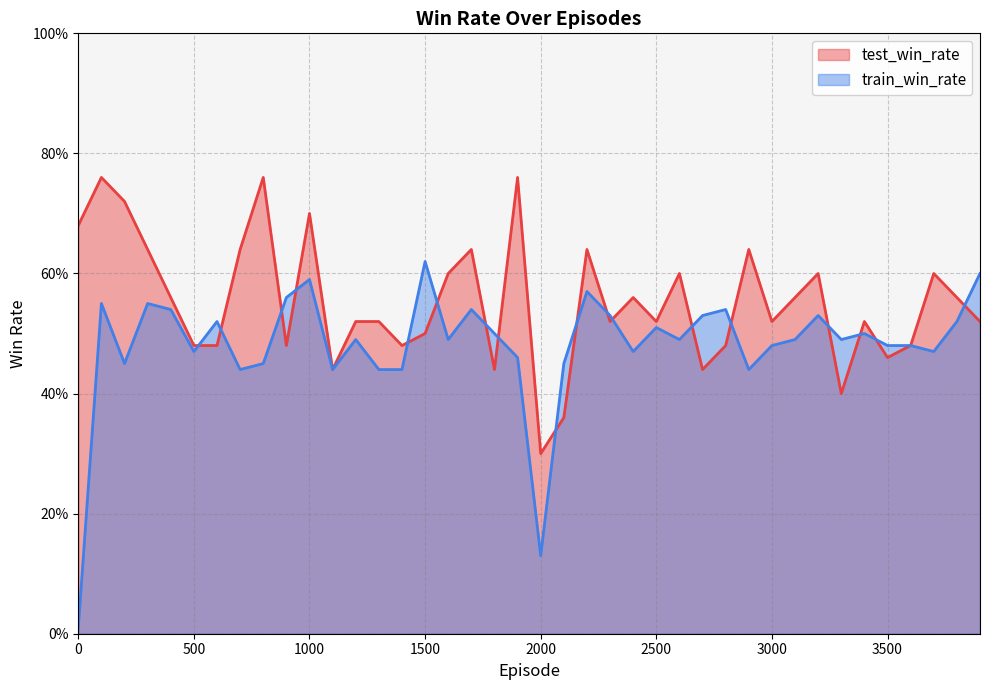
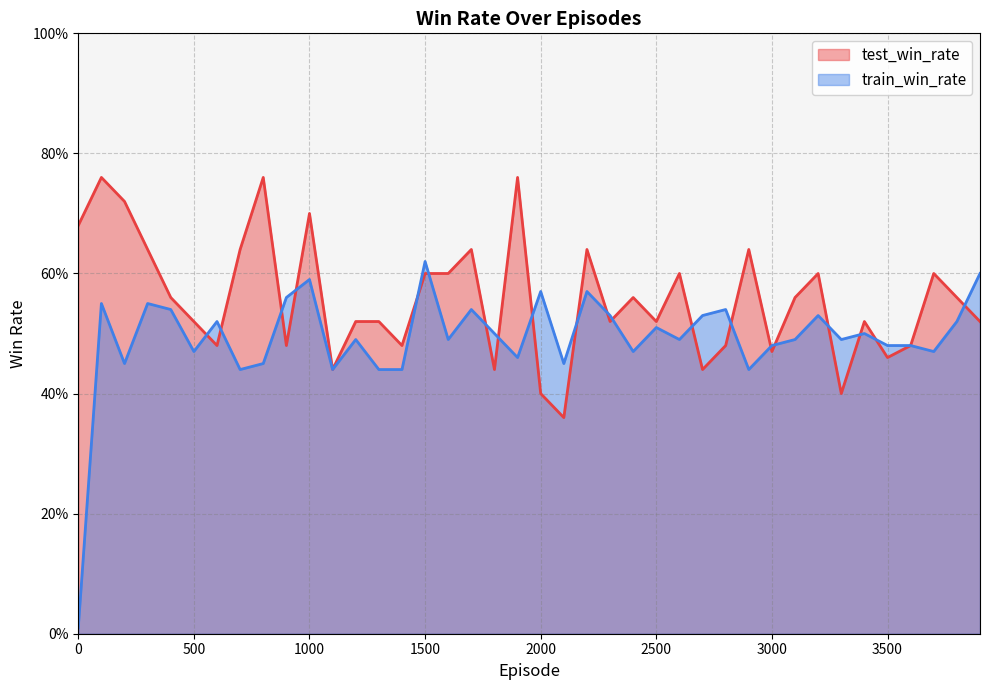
test_win_rate, 500: 48% -> 52%
test_win_rate, 1500: 50% -> 60%
test_win_rate, 2000: 30% -> 40%
train_win_rate, 2000: 13% -> 57%
test_win_rate, 3000: 52% -> 47%
